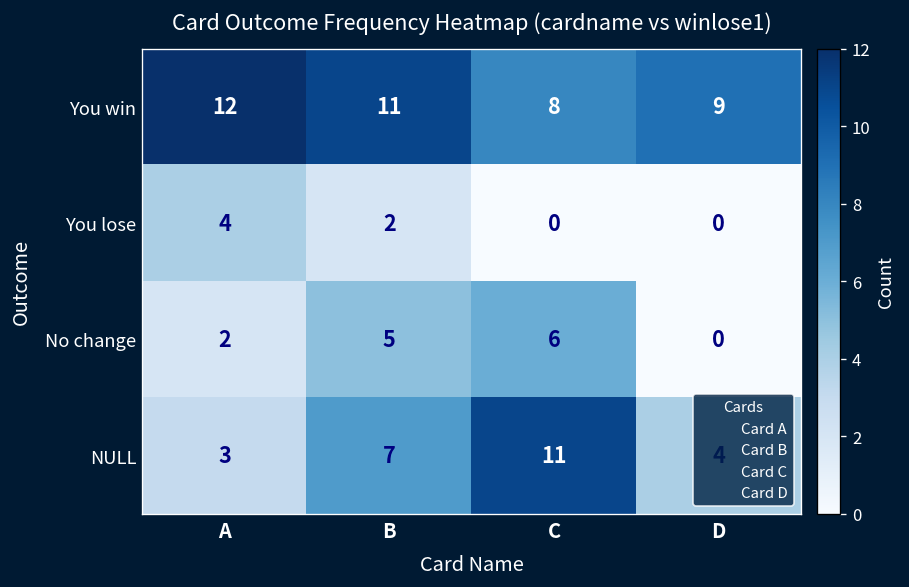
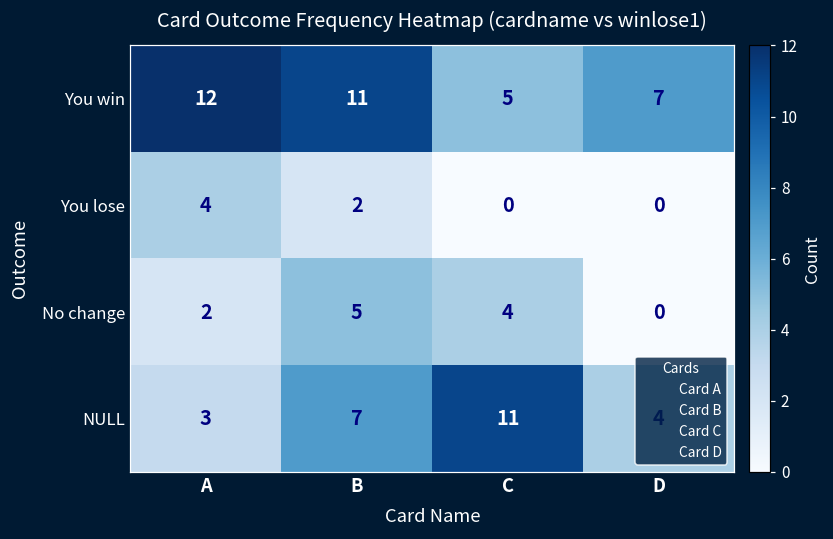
You win, C: 8 -> 5
You win, D: 9 -> 7
No change, C: 6 -> 4
